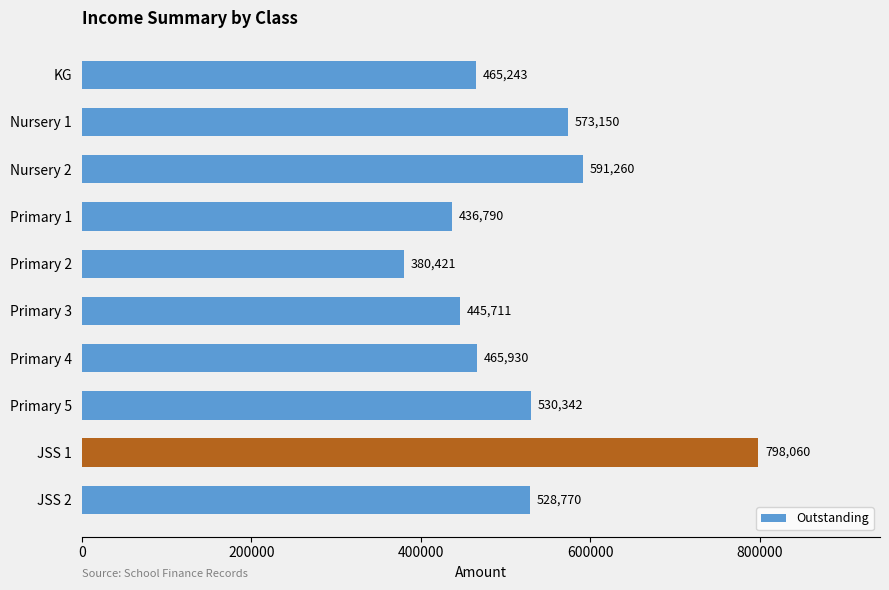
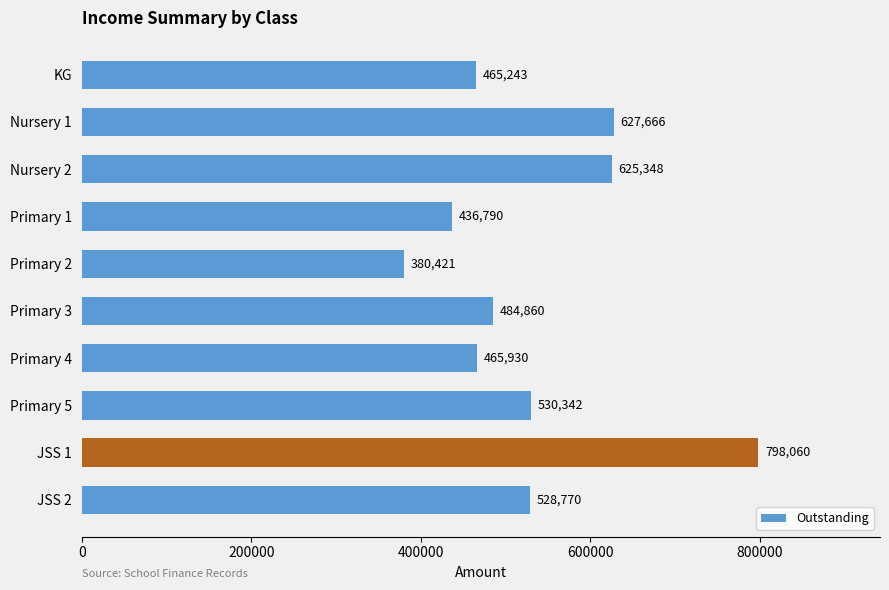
Nursery 1: 573,150 -> 627,666
Nursery 2: 591,260 -> 625,348
Primary 3: 445,711 -> 484,860
